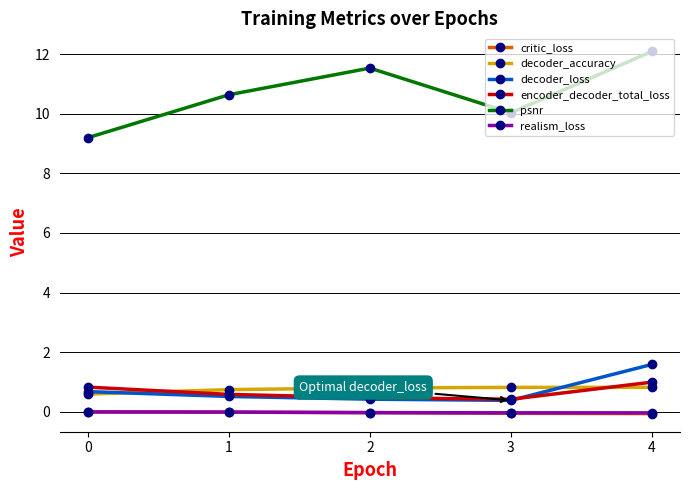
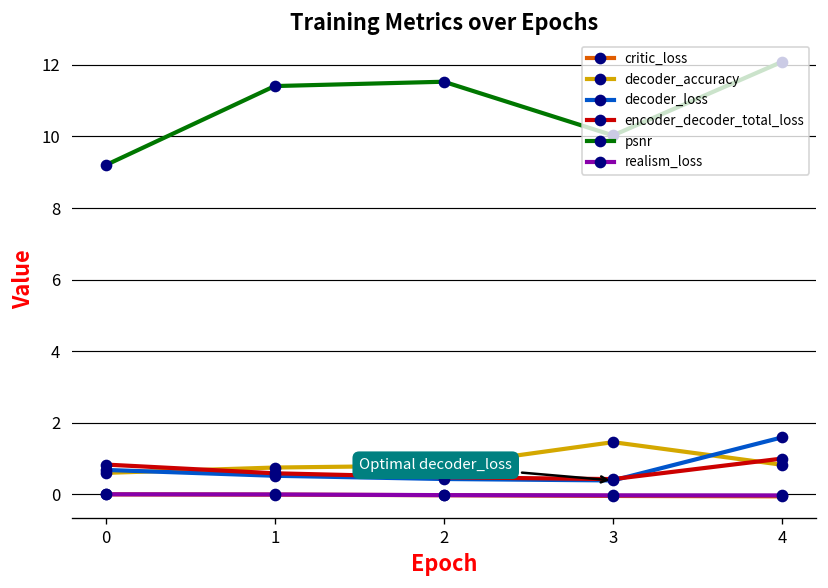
psnr, 1: 10.6 -> 11.4
decoder_accuracy, 3: 0.8 -> 1.5
